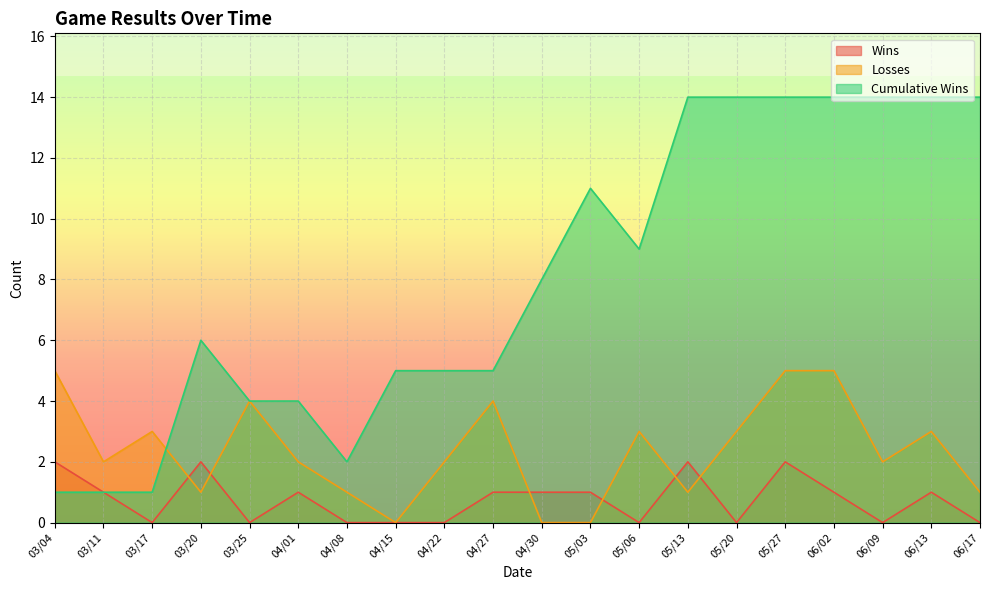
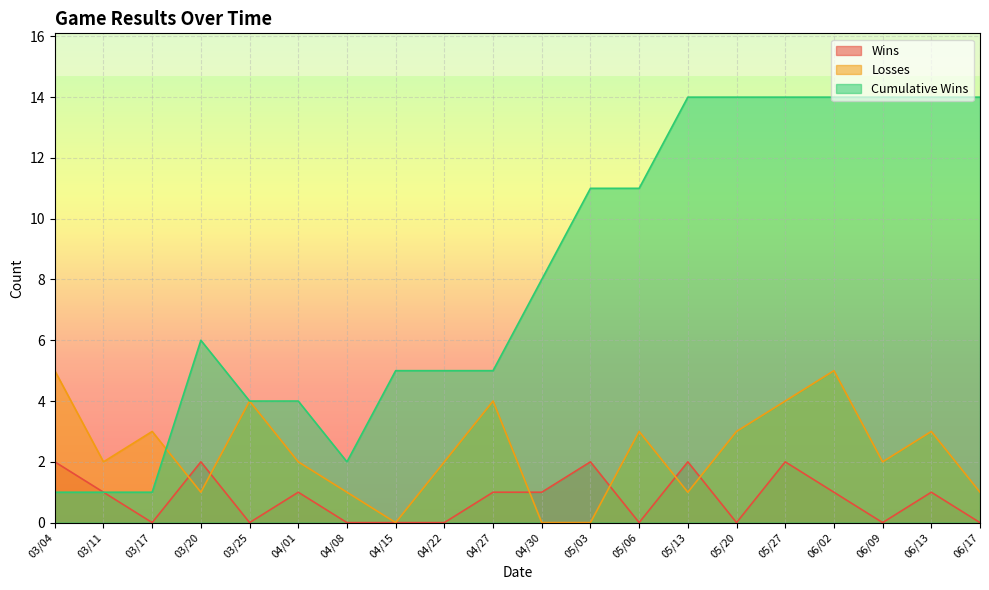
Wins, 05/03: 1 -> 2
Cumulative Wins, 05/06: 9 -> 11
Losses, 05/27: 5 -> 4
